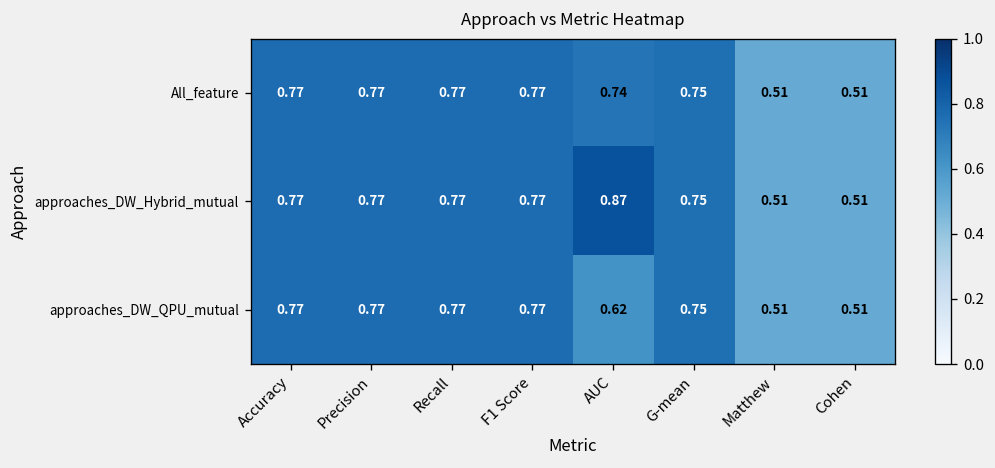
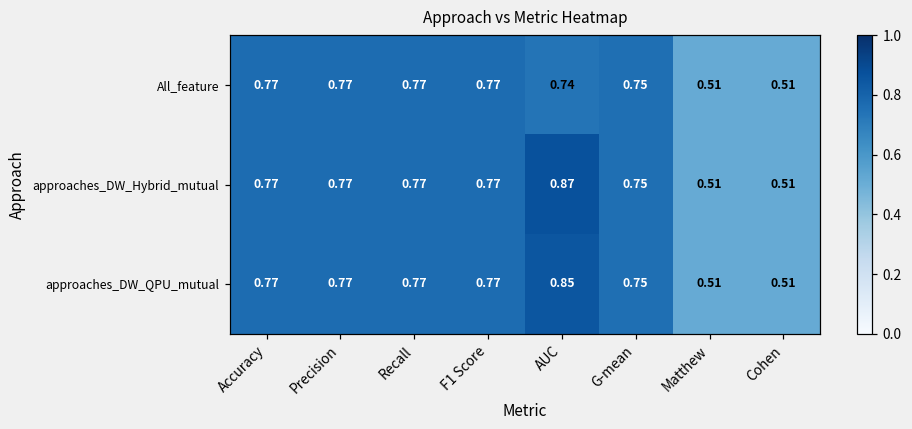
approaches_DW_QPU_mutual, AUC: 0.62 -> 0.85
